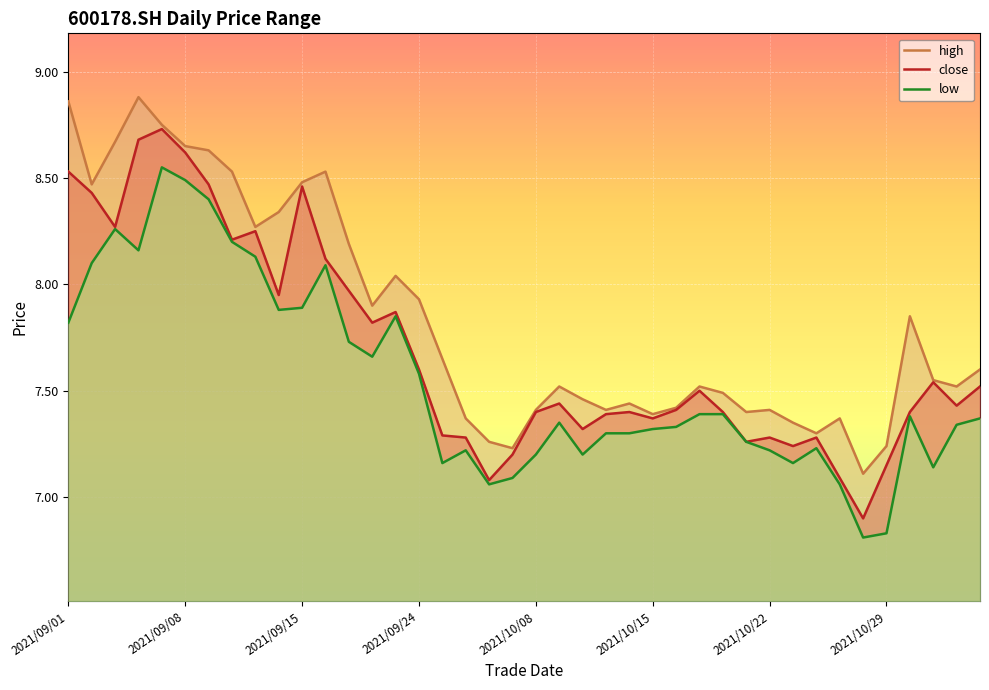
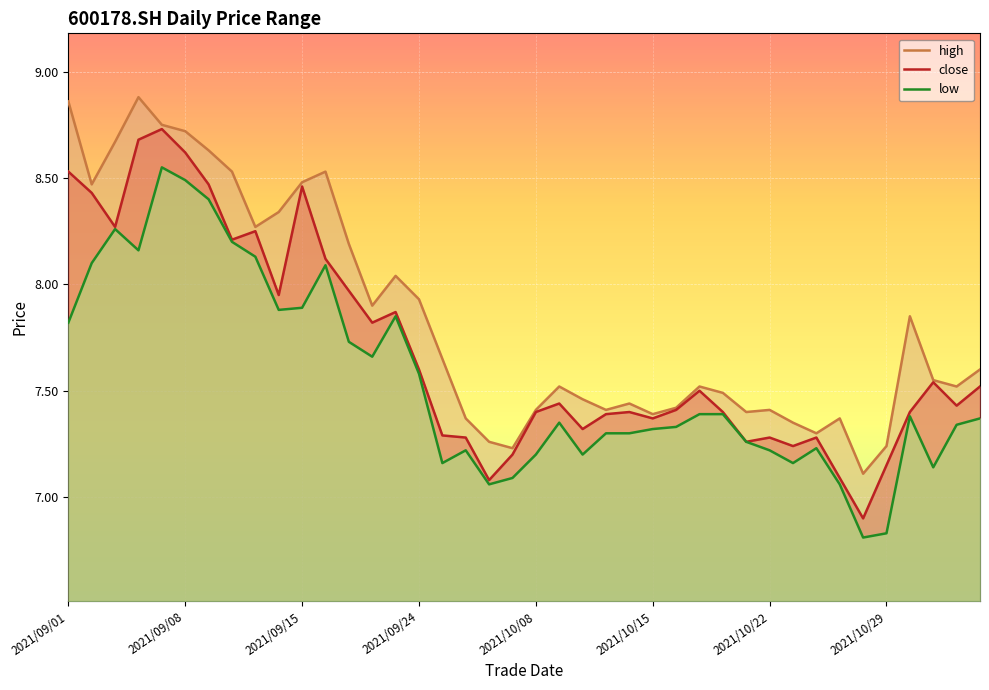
high, 2021/09/08: 8.65 -> 8.72
